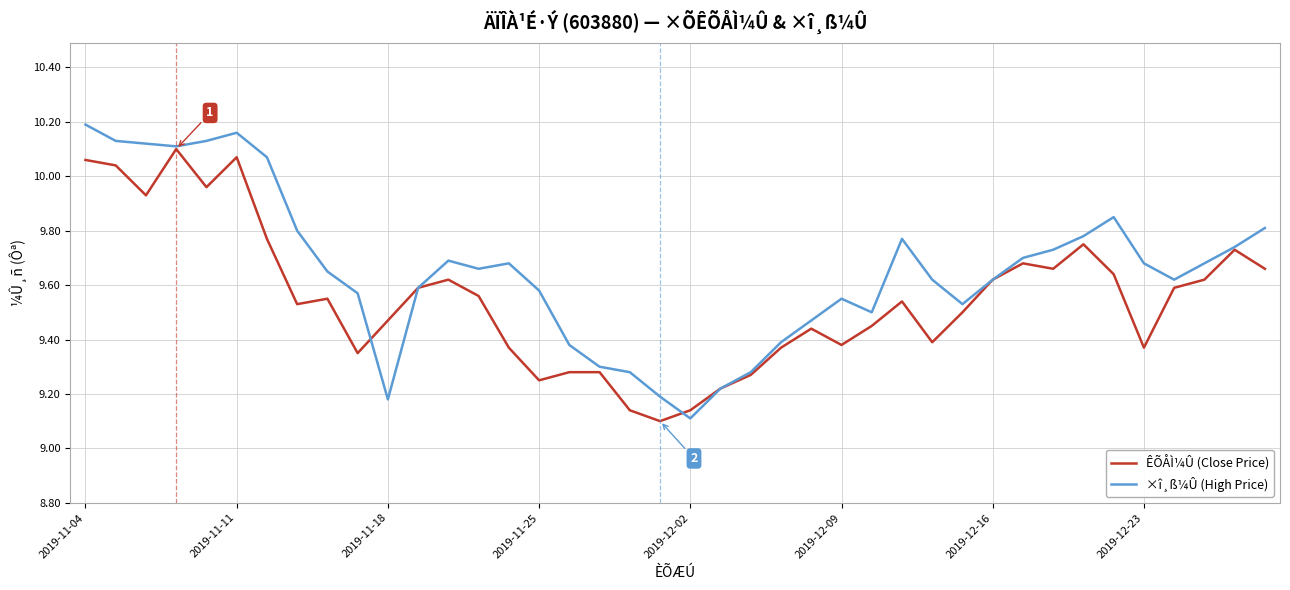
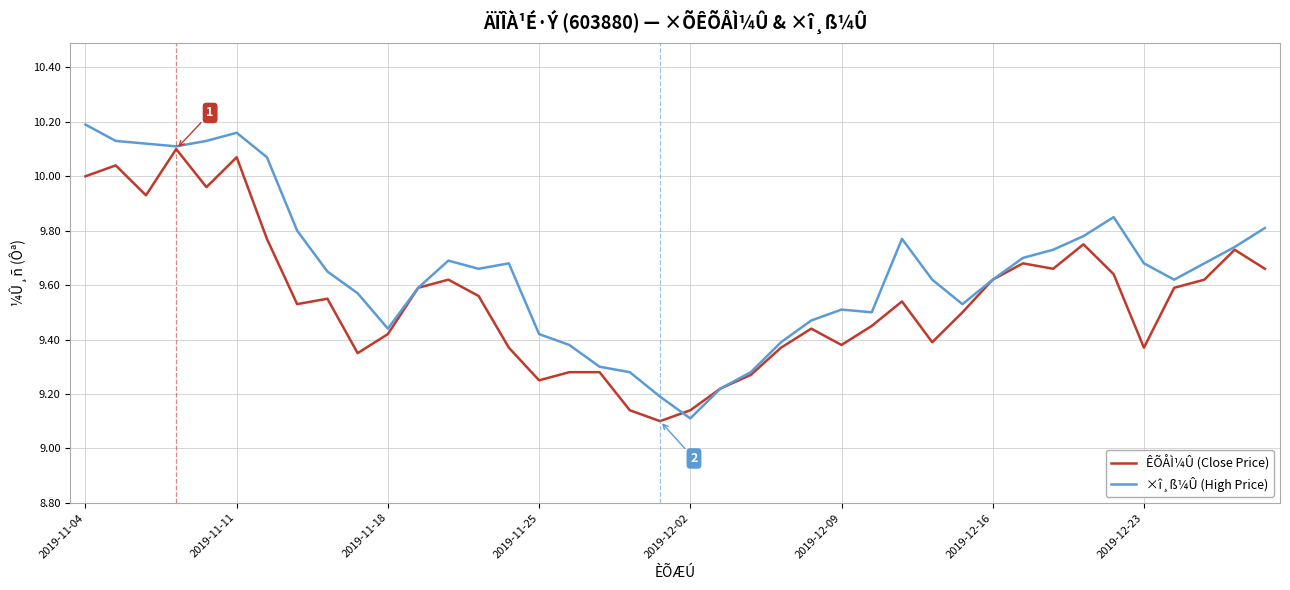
ÊÕÅÌ¼Û (Close Price), 2019-11-04: 10.06 -> 10.00
ÊÕÅÌ¼Û (Close Price), 2019-11-18: 9.47 -> 9.42
×î¸ß¼Û (High Price), 2019-11-18: 9.18 -> 9.44
×î¸ß¼Û (High Price), 2019-11-25: 9.58 -> 9.42
×î¸ß¼Û (High Price), 2019-12-09: 9.55 -> 9.51
